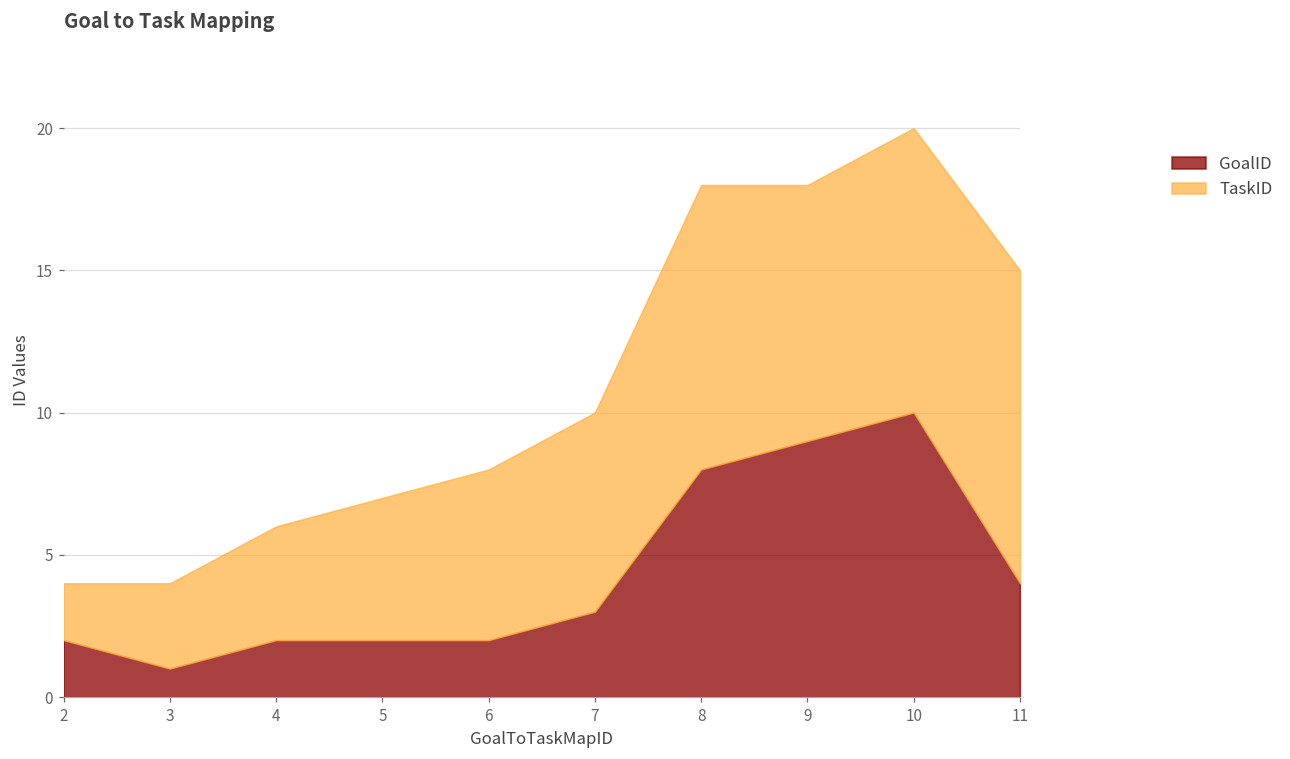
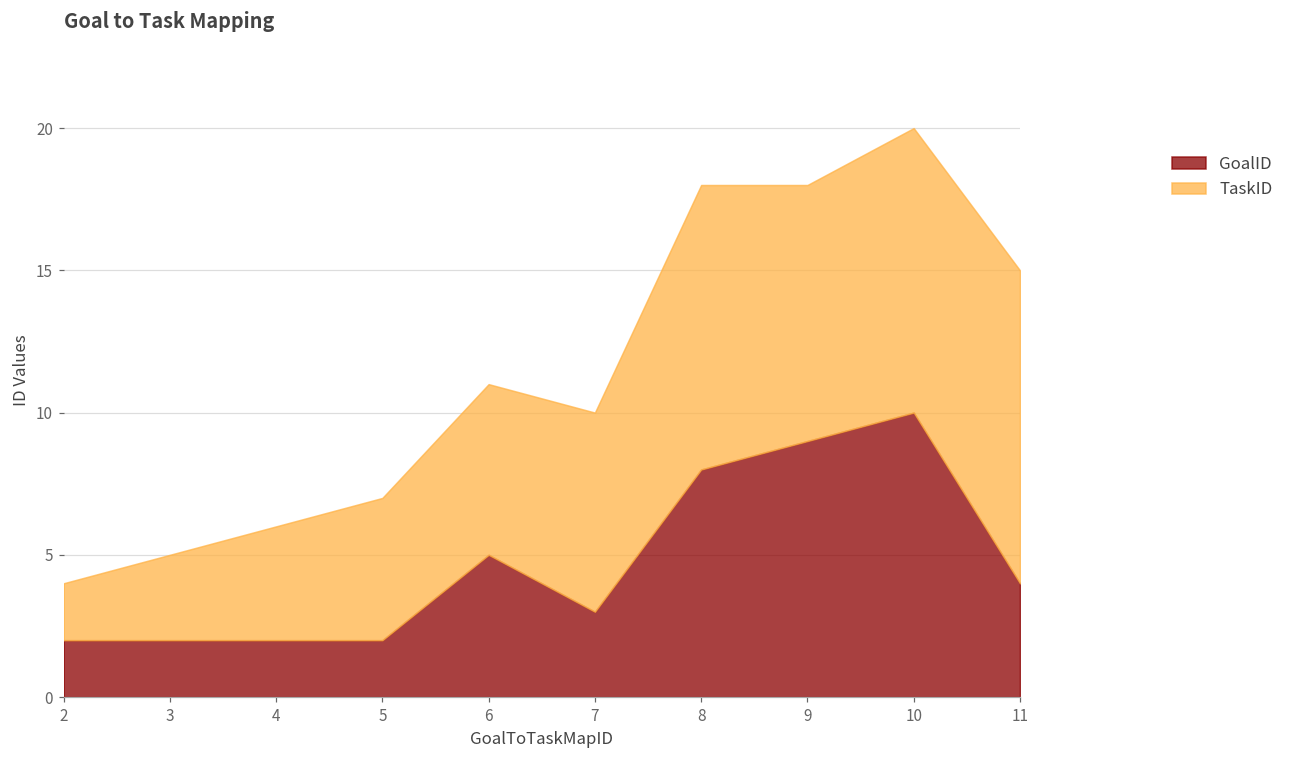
GoalID, 3: 1 -> 2
GoalID, 6: 2 -> 5
